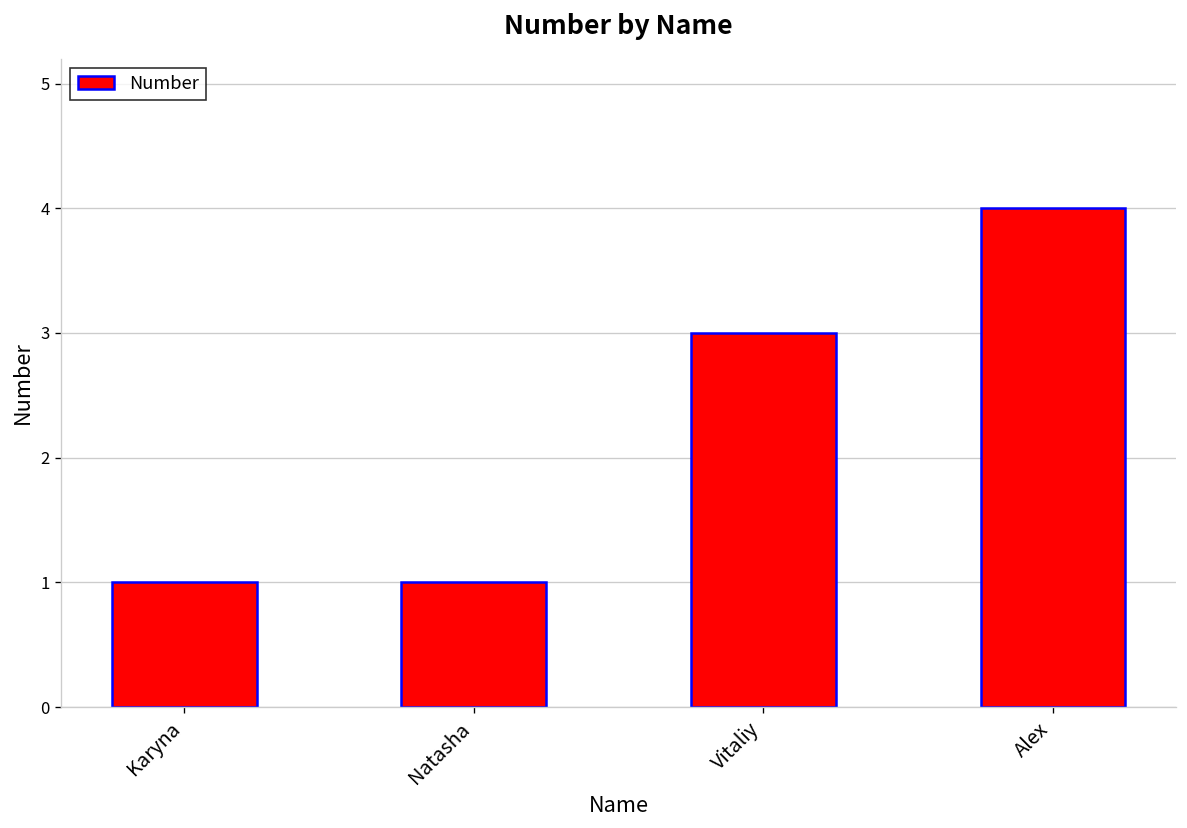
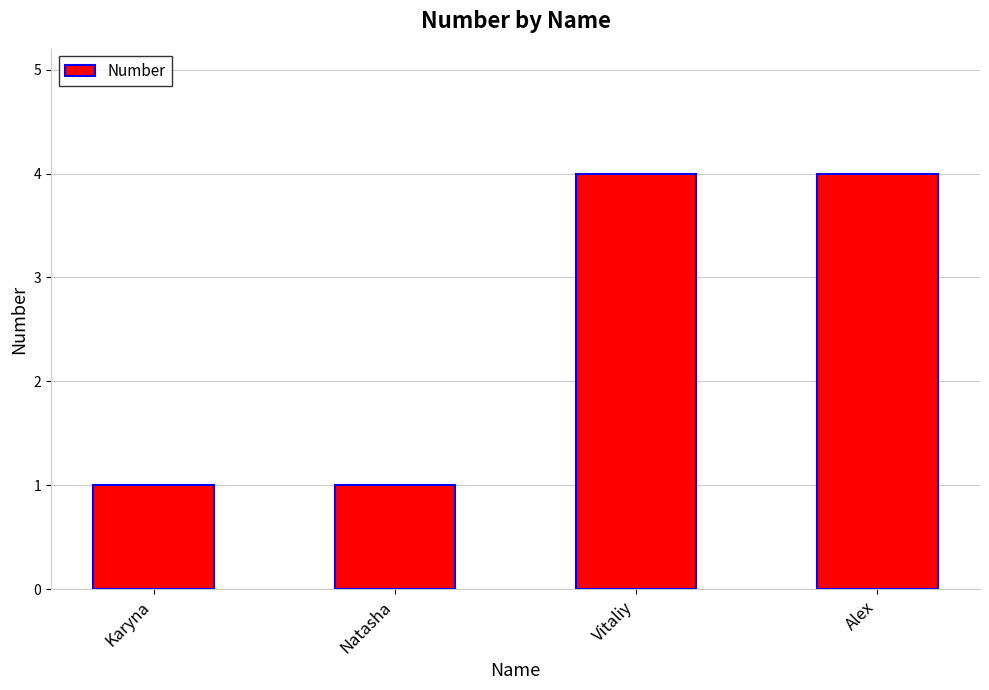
Vitaliy: 3 -> 4
